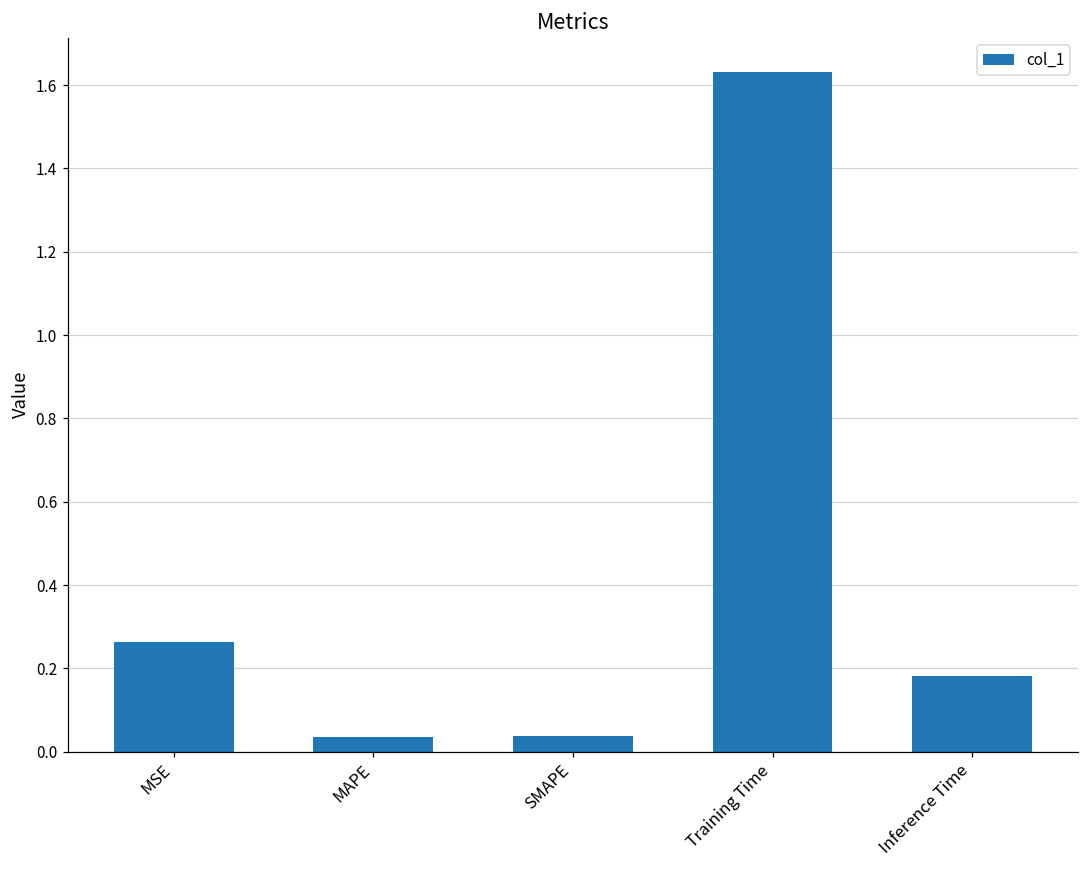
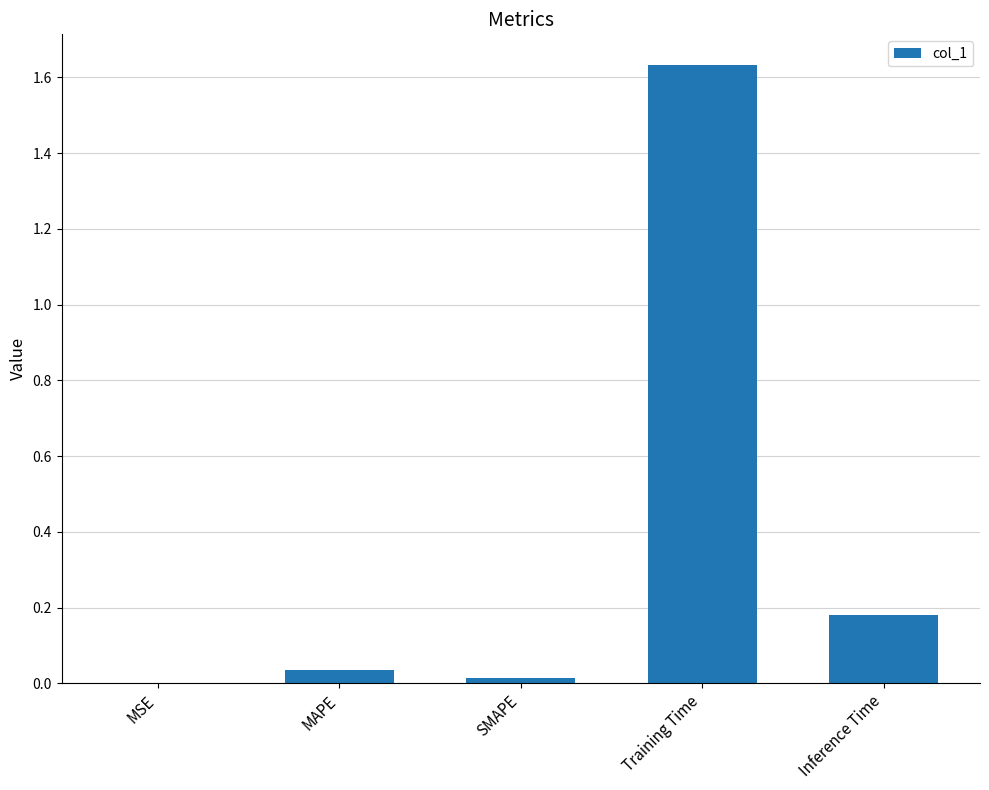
MSE: 0.26 -> 0.00
SMAPE: 0.04 -> 0.01
